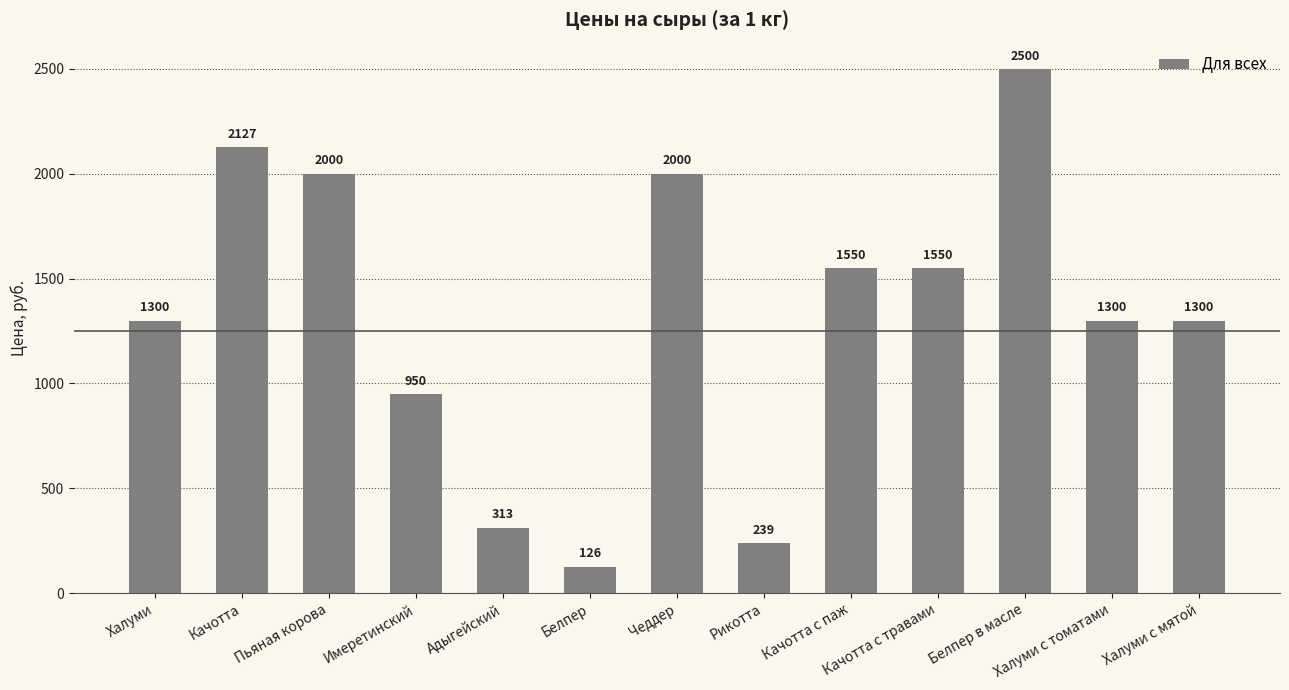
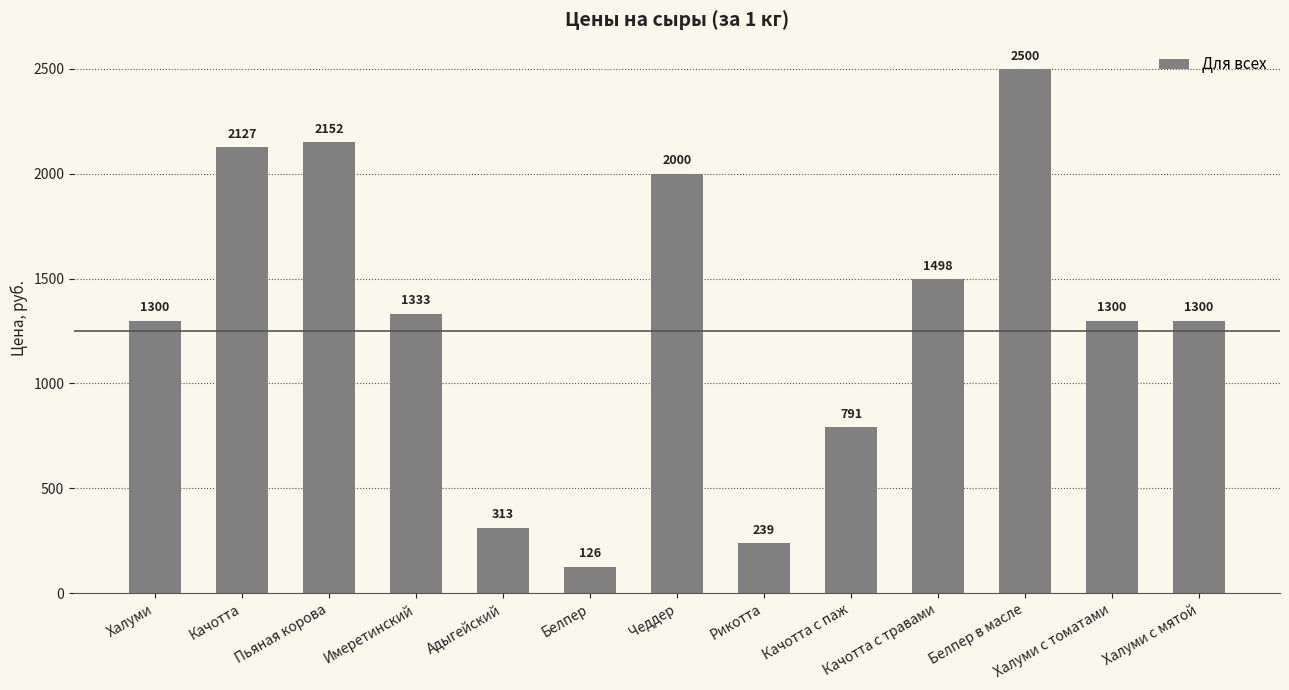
Пьяная корова: 2000 -> 2152
Имеретинский: 950 -> 1333
Качотта с паж: 1550 -> 791
Качотта с травами: 1550 -> 1498
